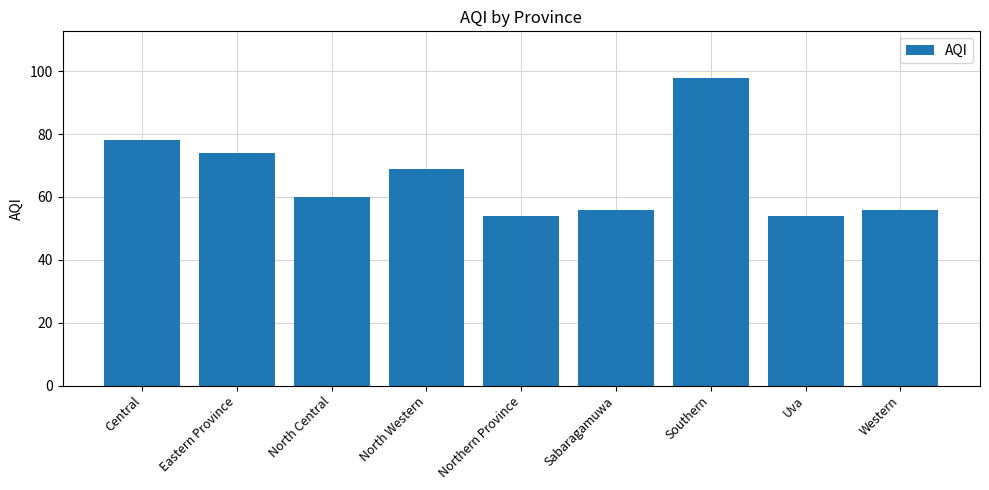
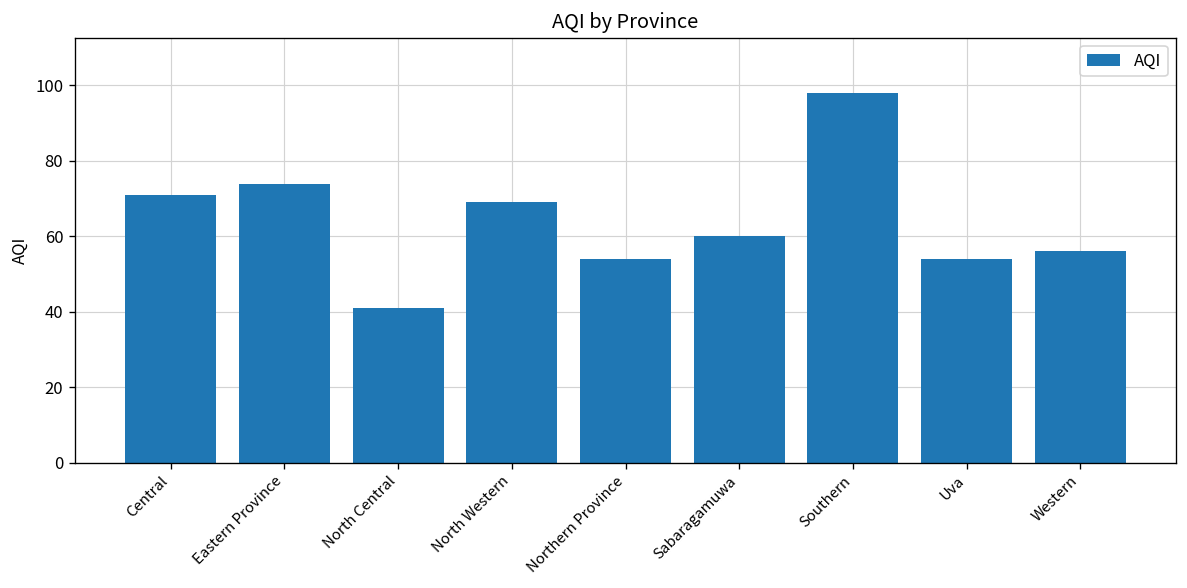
Central: 78 -> 71
North Central: 60 -> 41
Sabaragamuwa: 56 -> 60
